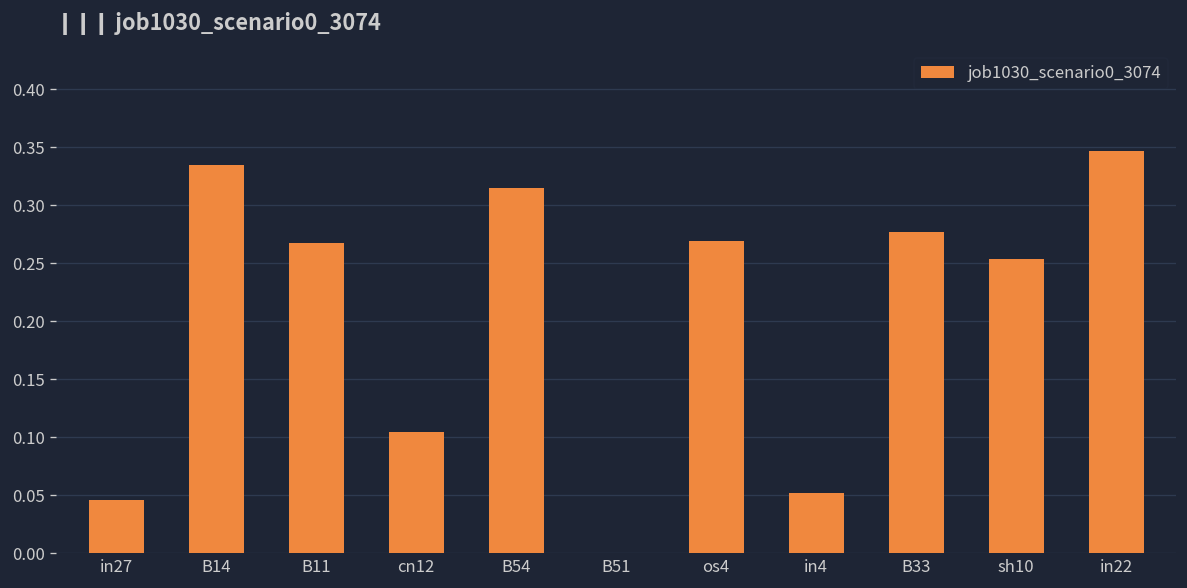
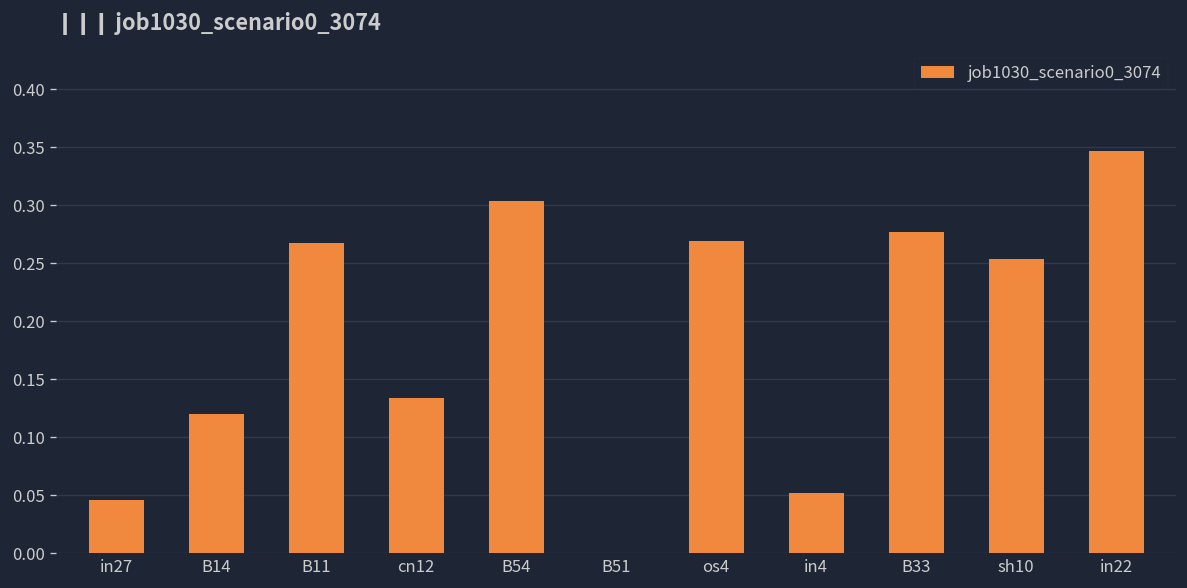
B14: 0.34 -> 0.12
cn12: 0.10 -> 0.13
B54: 0.31 -> 0.30
